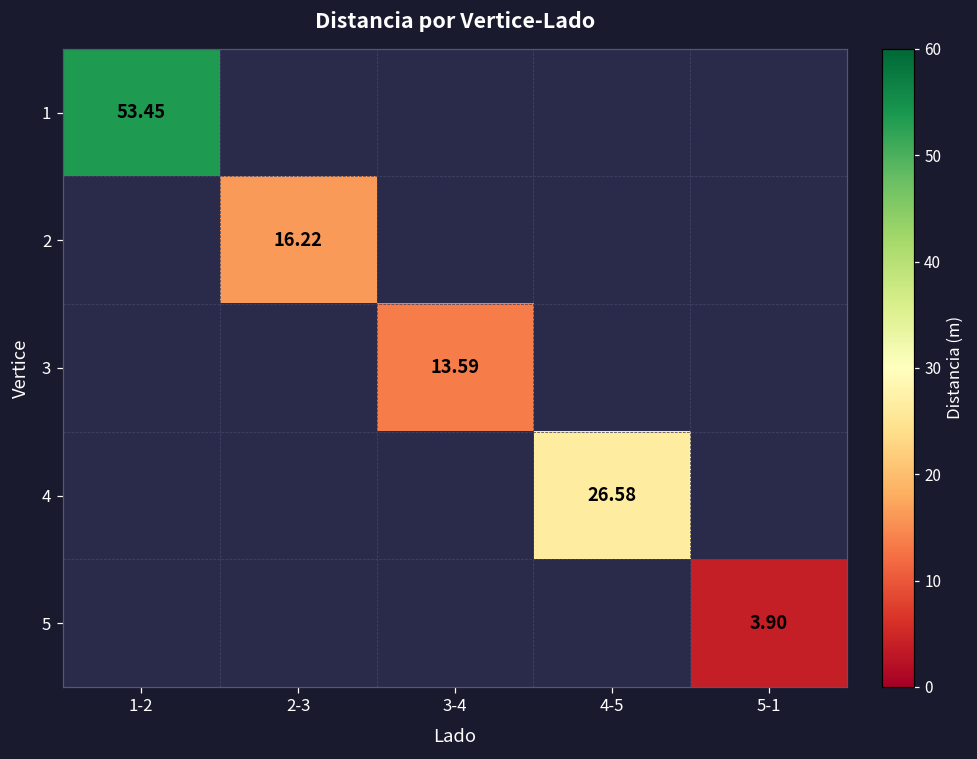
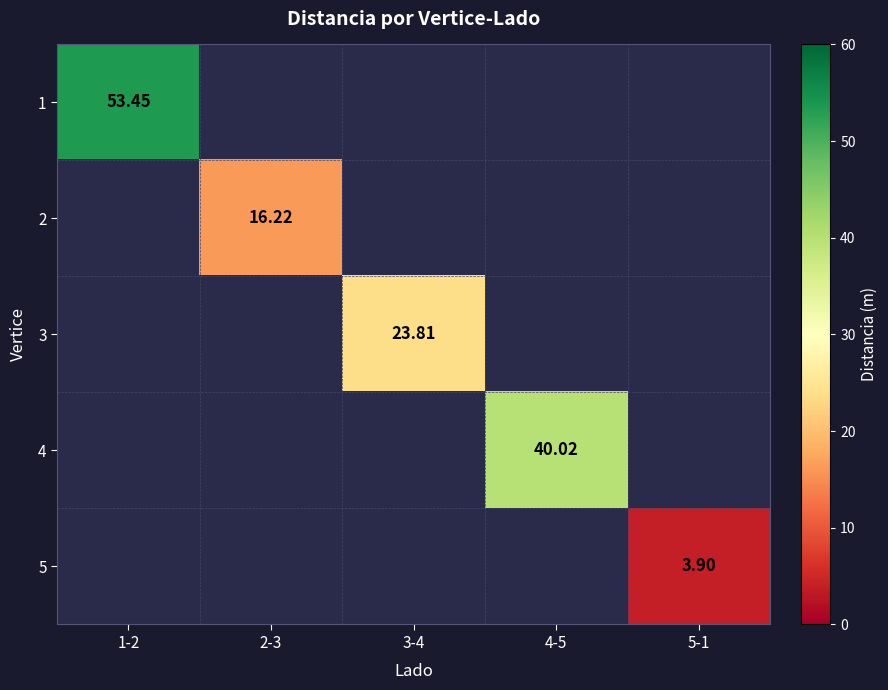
3, 3-4: 13.59 -> 23.81
4, 4-5: 26.58 -> 40.02
